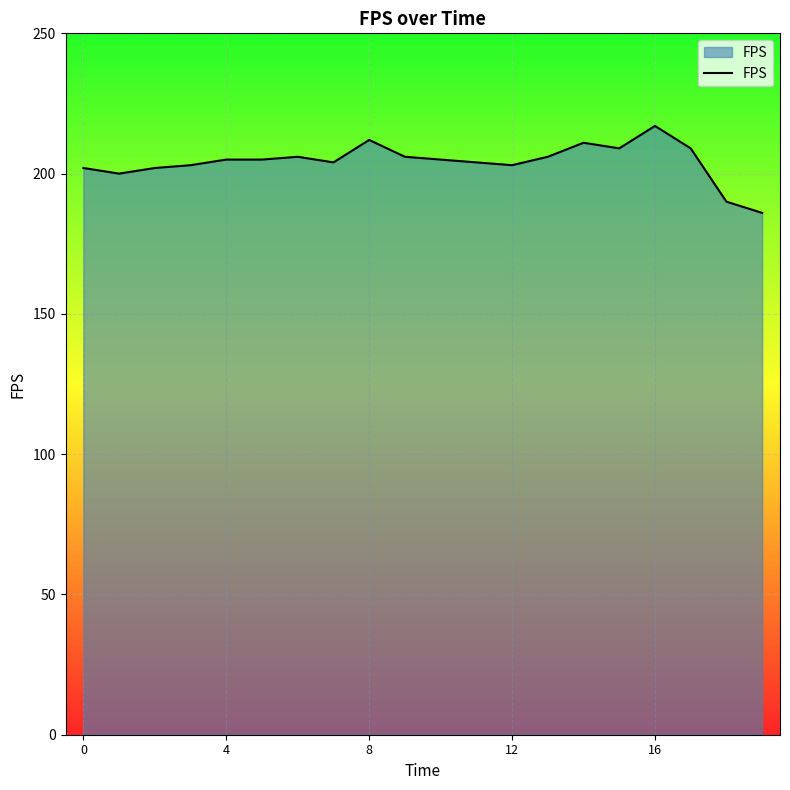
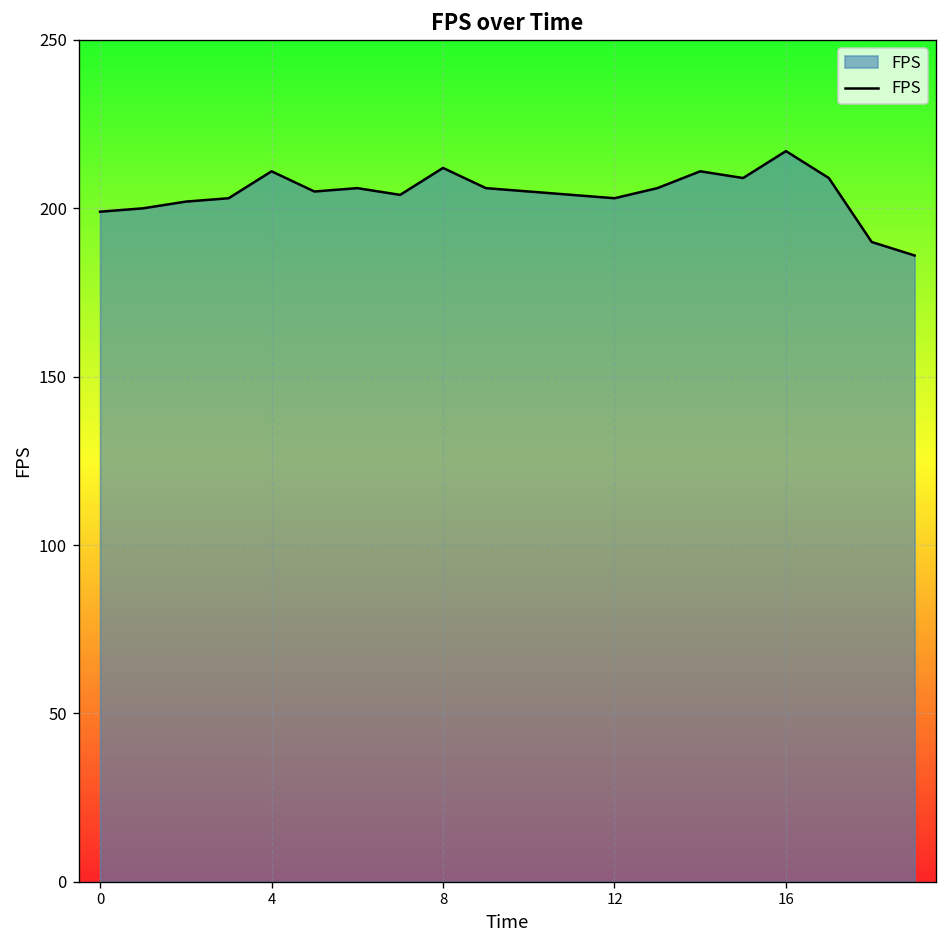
0: 202 -> 199
4: 205 -> 211
